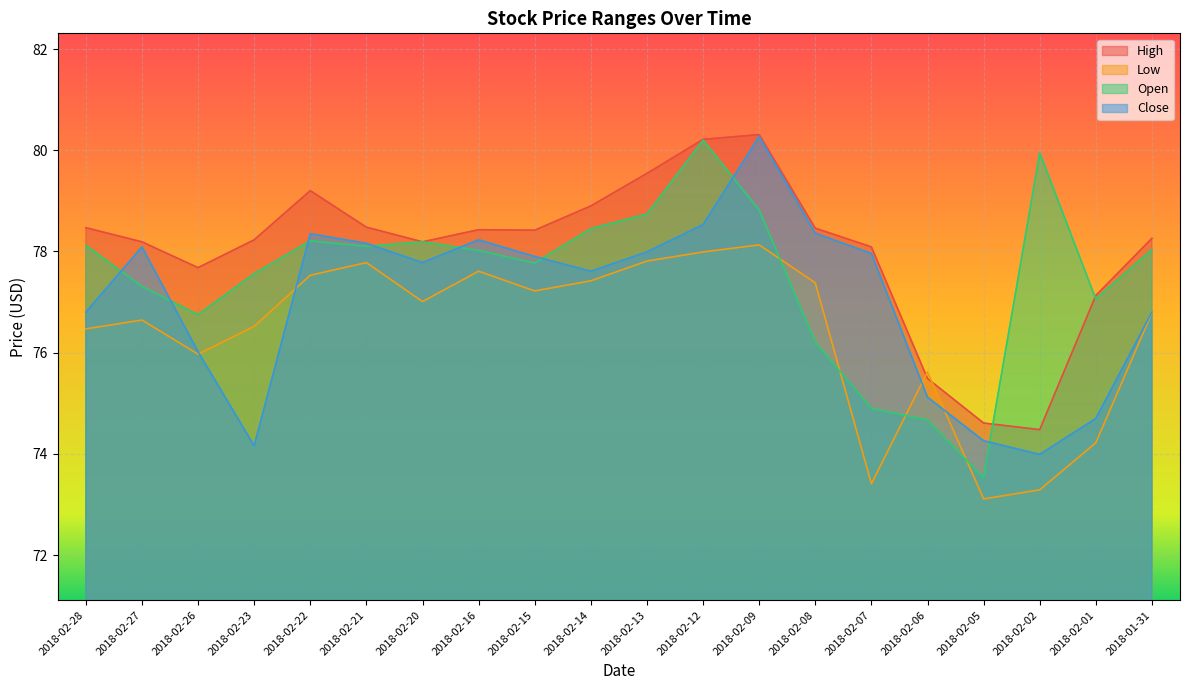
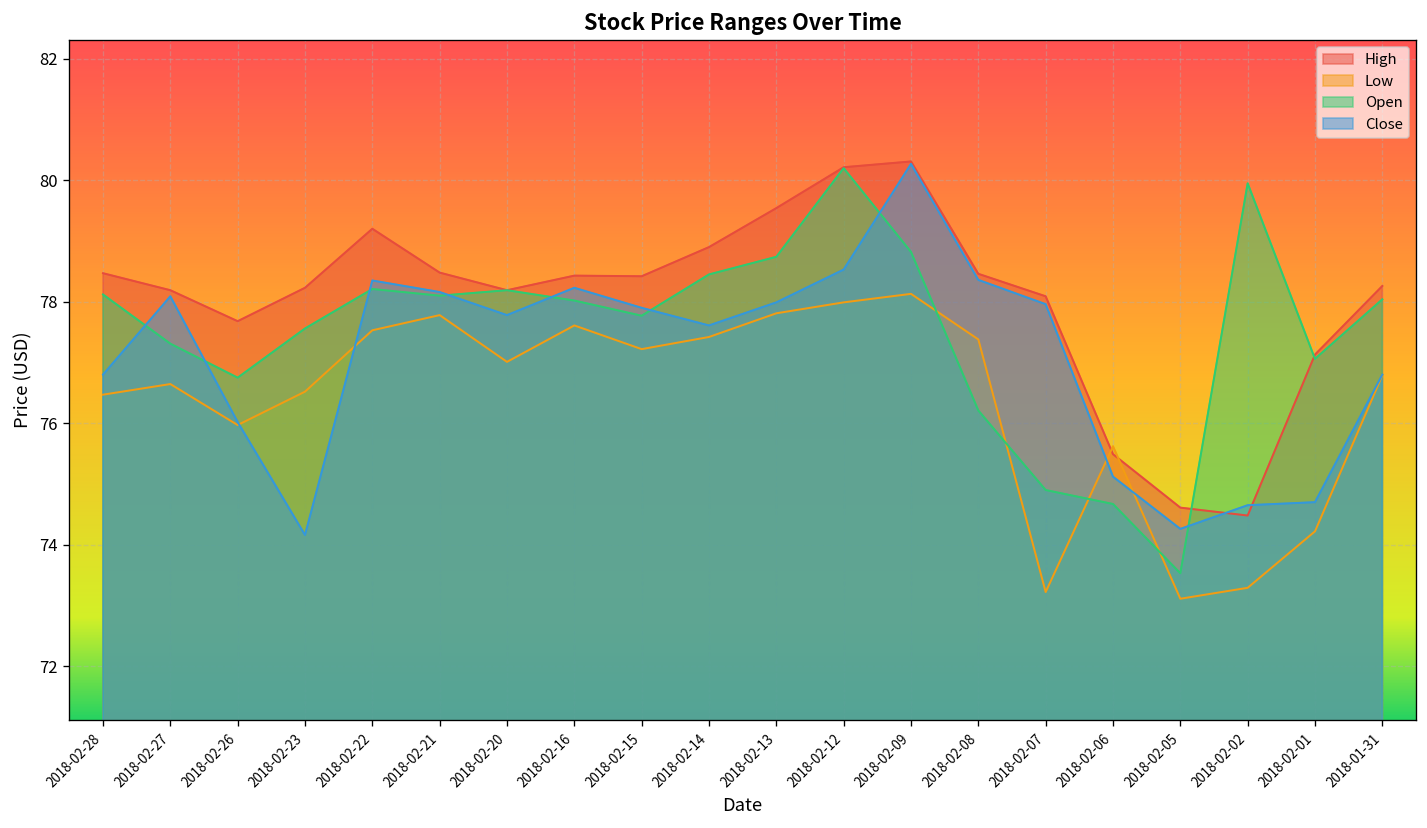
Low, 2018-02-07: 73.4 -> 73.2
Close, 2018-02-02: 74.0 -> 74.7
